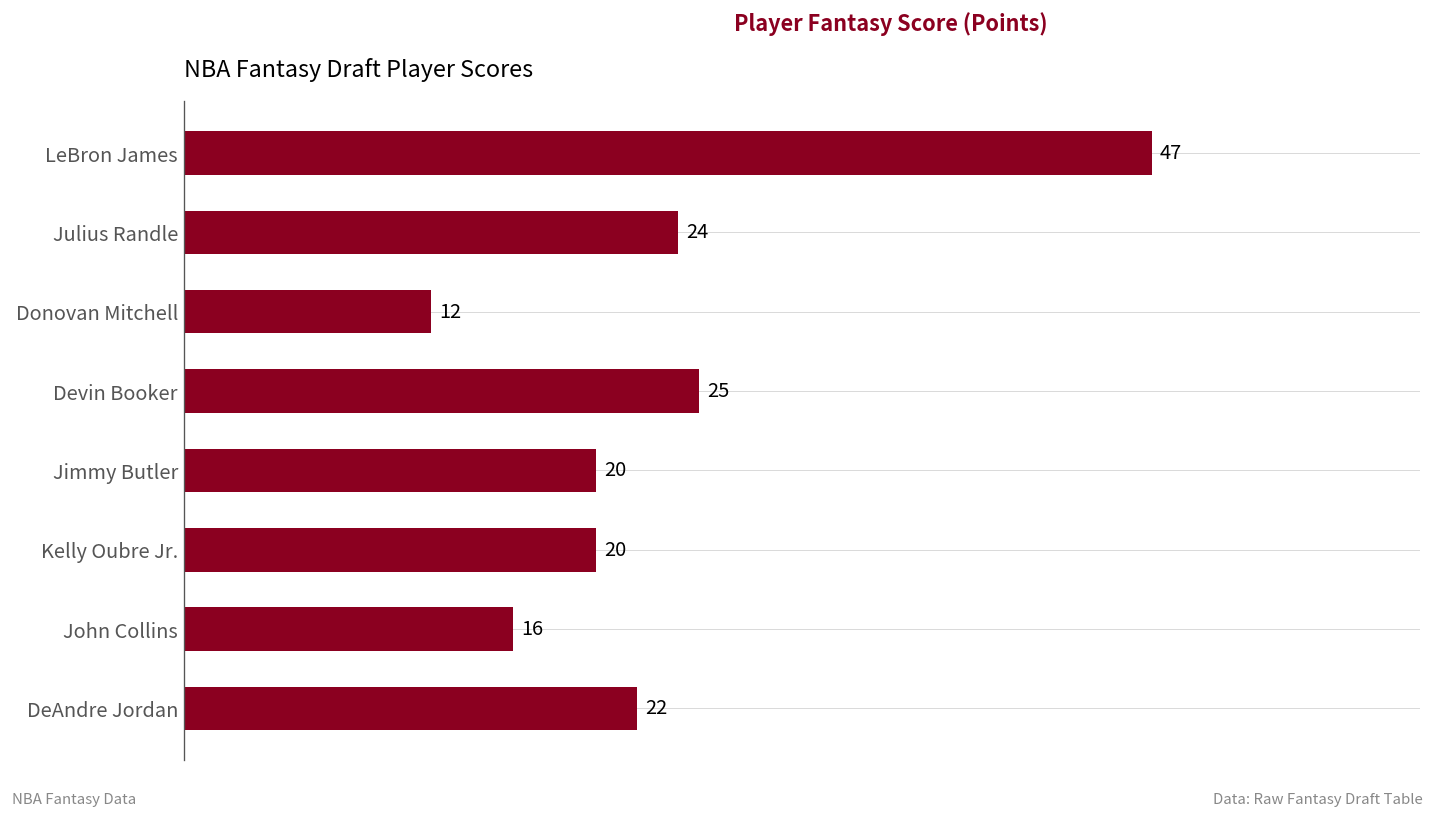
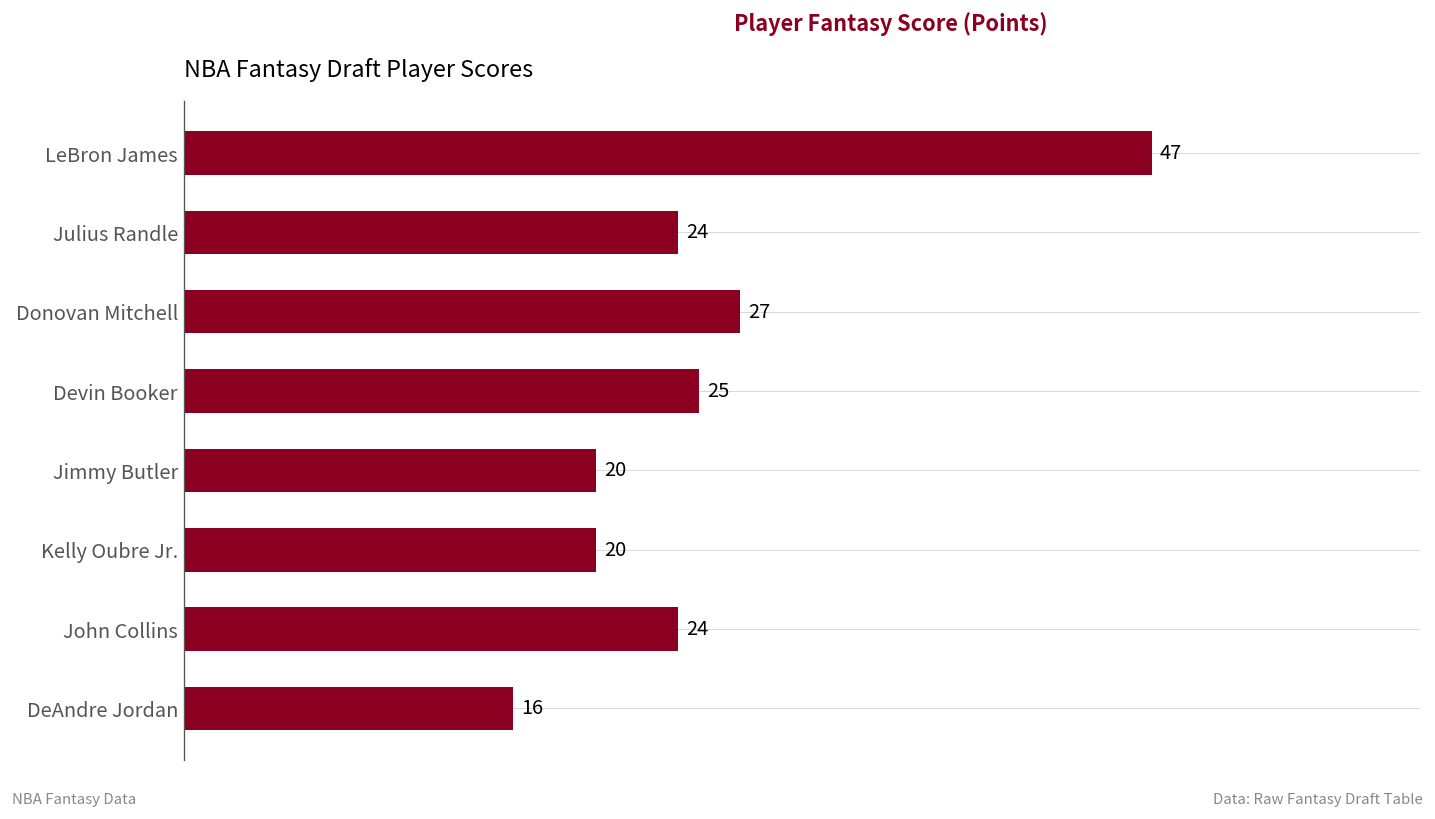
Donovan Mitchell: 12 -> 27
John Collins: 16 -> 24
DeAndre Jordan: 22 -> 16
